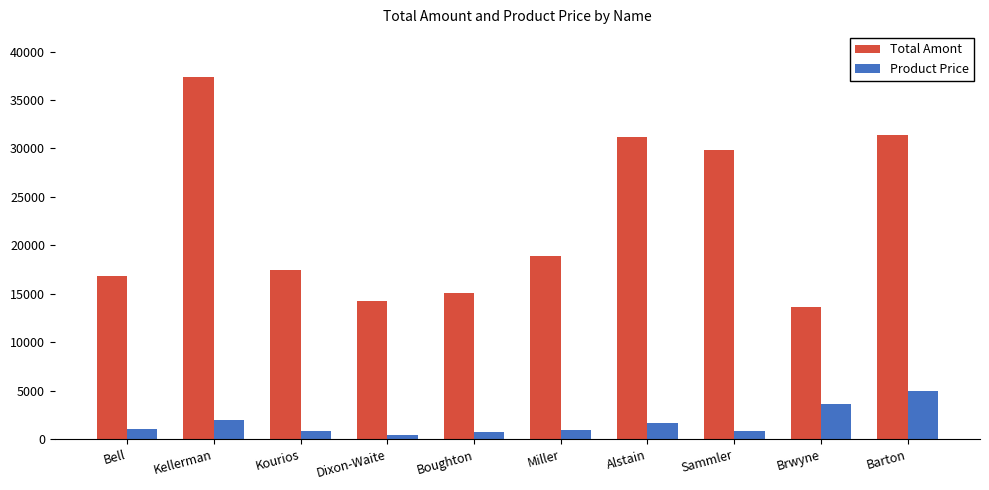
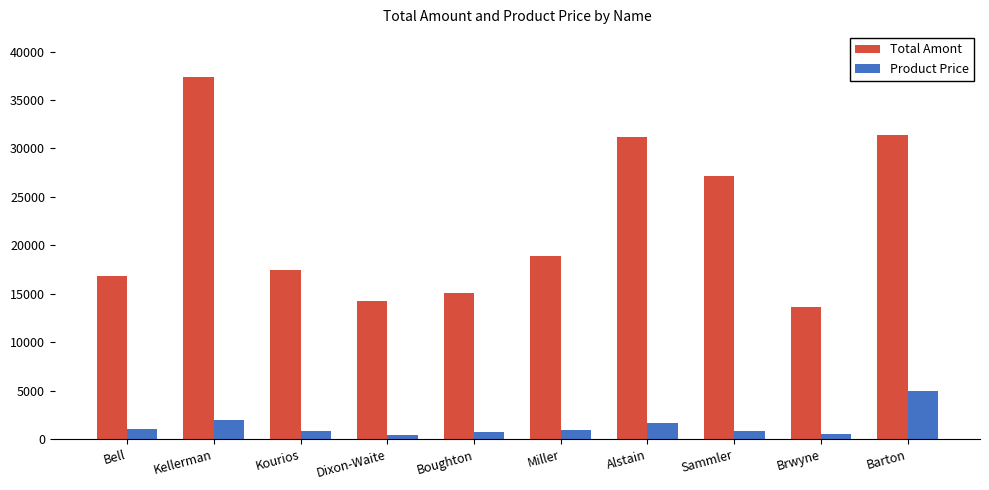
Total Amont, Sammler: 30000 -> 27000
Product Price, Brwyne: 4000 -> 1000
